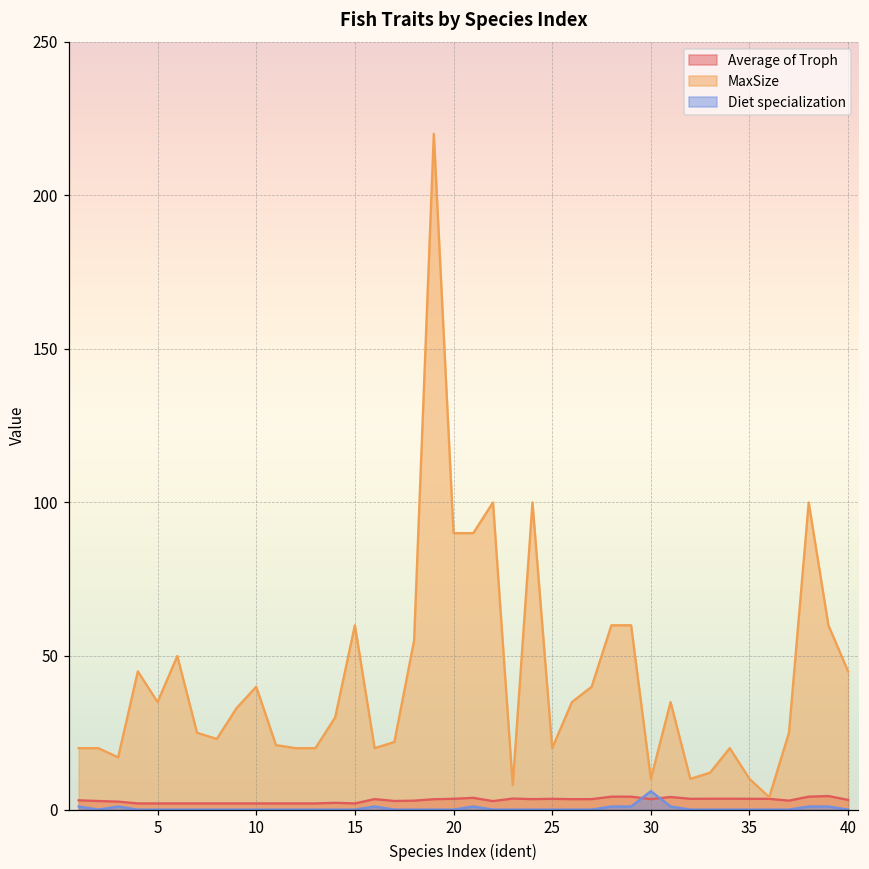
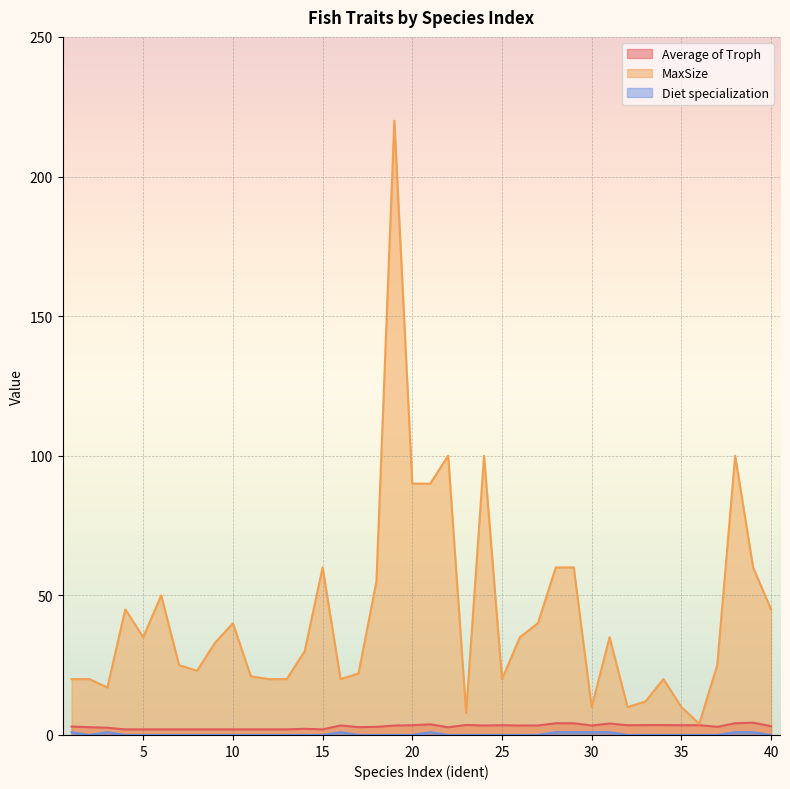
Diet specialization, 30: 6 -> 1
